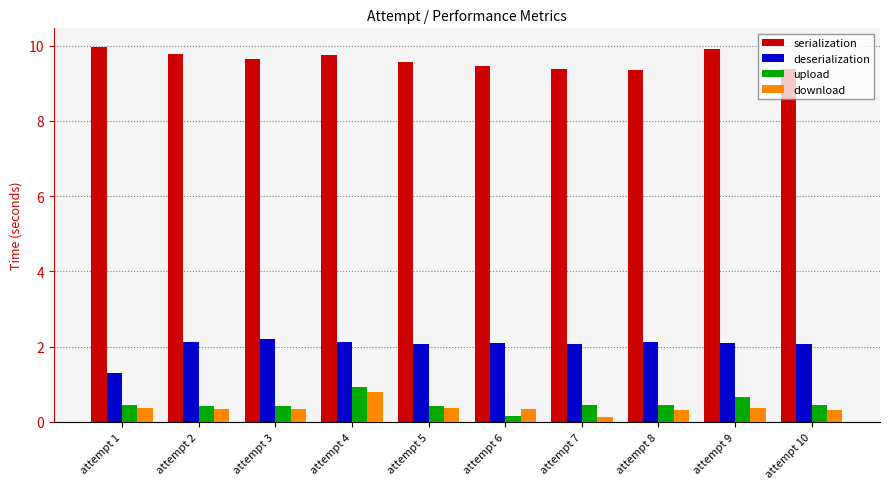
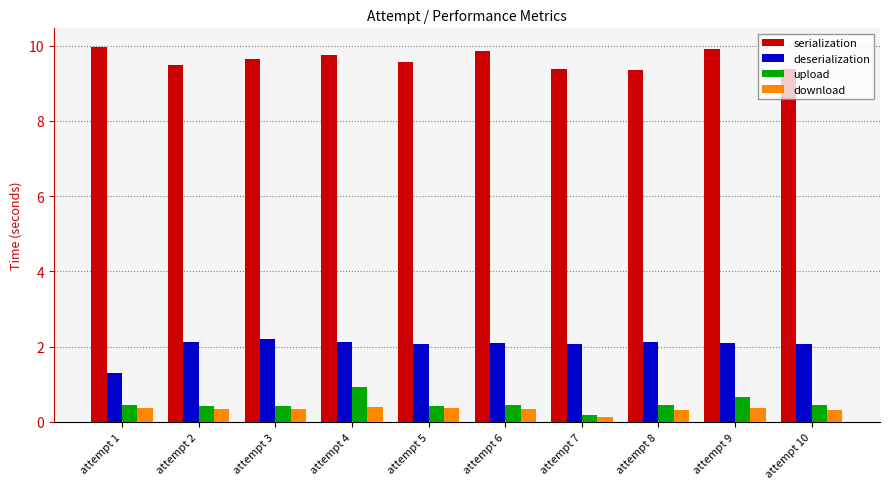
serialization, attempt 2: 9.8 -> 9.5
download, attempt 4: 0.8 -> 0.4
serialization, attempt 6: 9.5 -> 9.9
upload, attempt 6: 0.1 -> 0.4
upload, attempt 7: 0.4 -> 0.2
